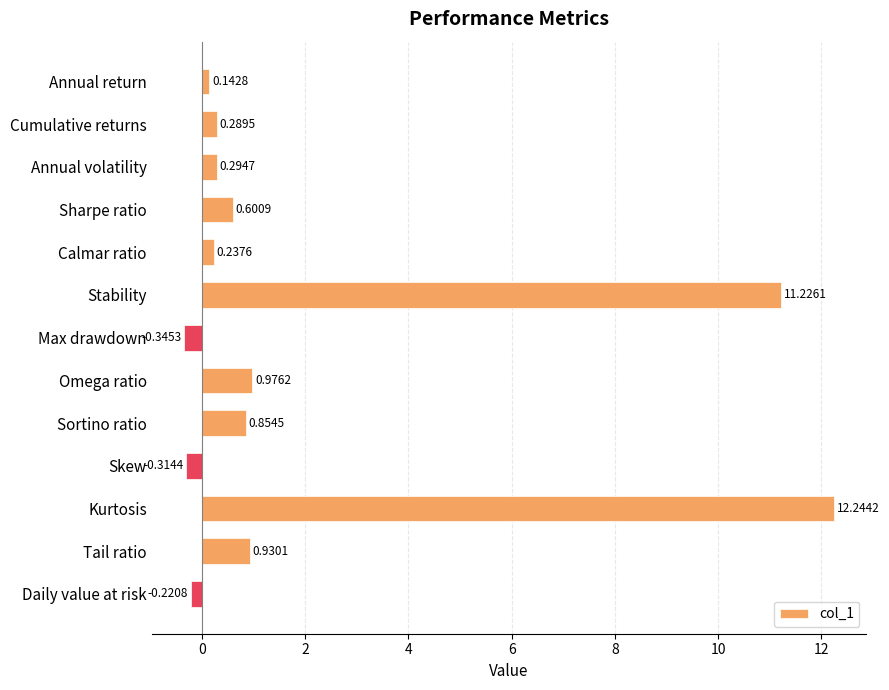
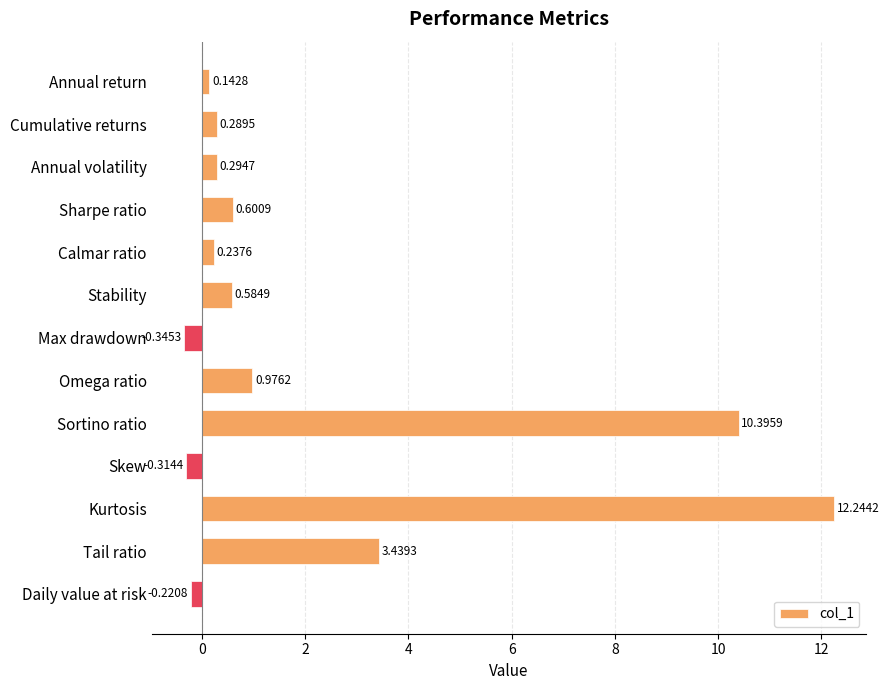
Stability: 11.2261 -> 0.5849
Sortino ratio: 0.8545 -> 10.3959
Tail ratio: 0.9301 -> 3.4393
